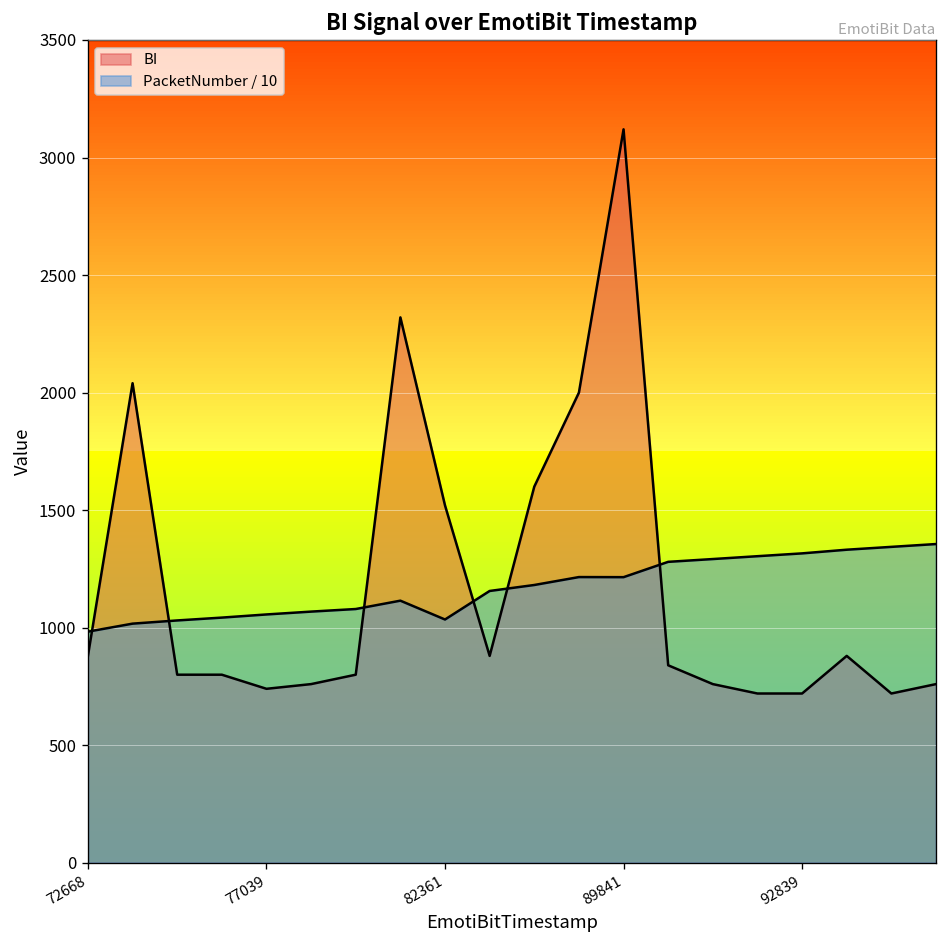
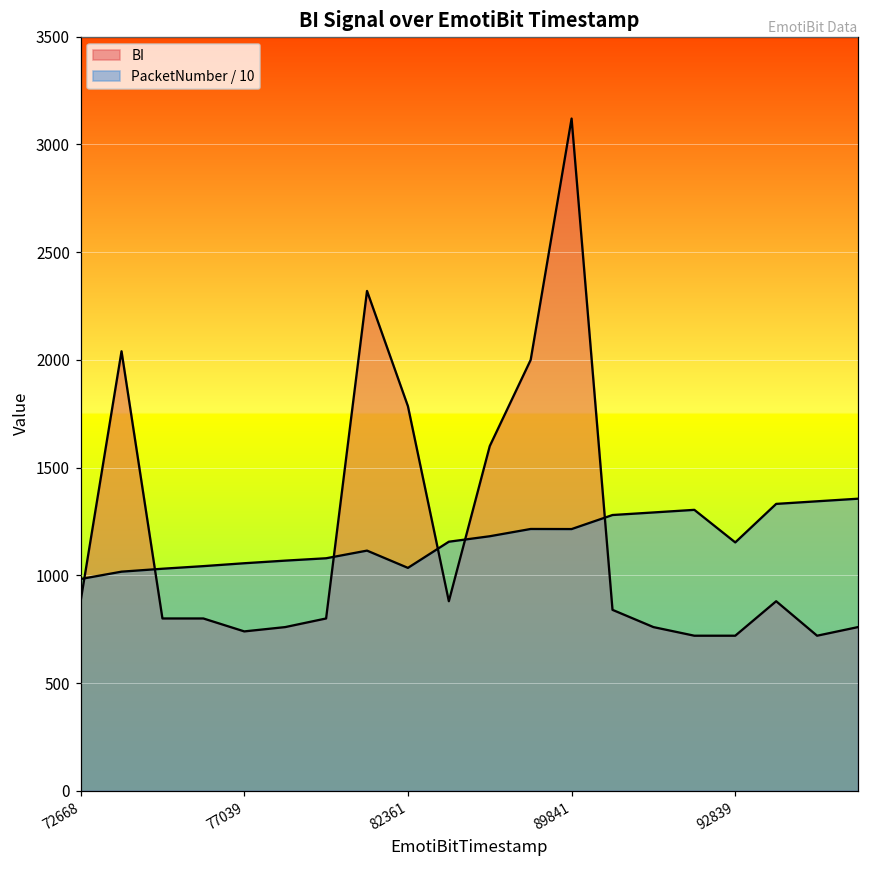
BI, 82361: 1520 -> 1790
PacketNumber / 10, 92839: 1320 -> 1150
